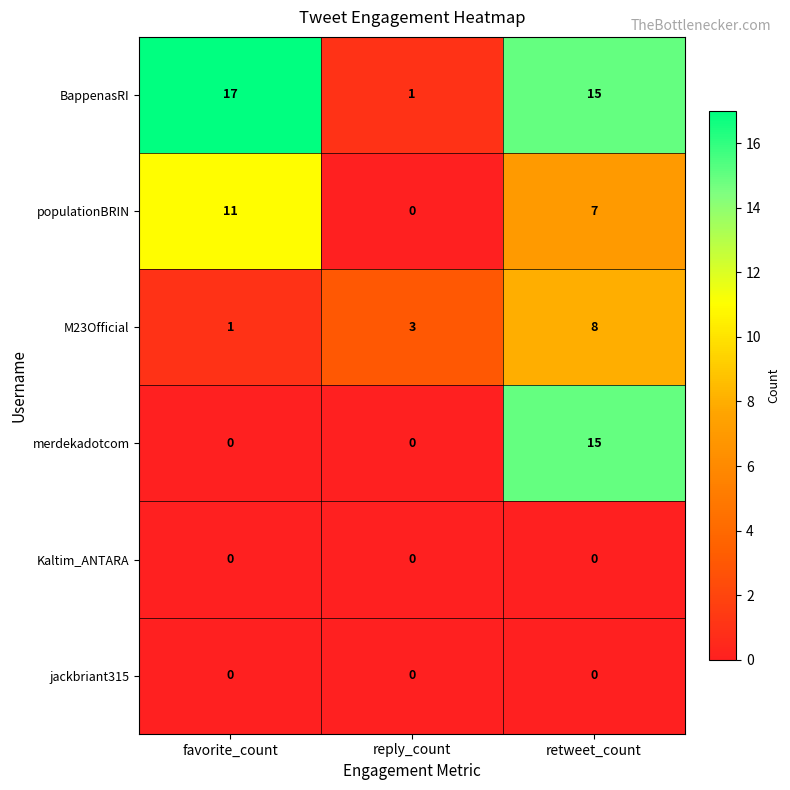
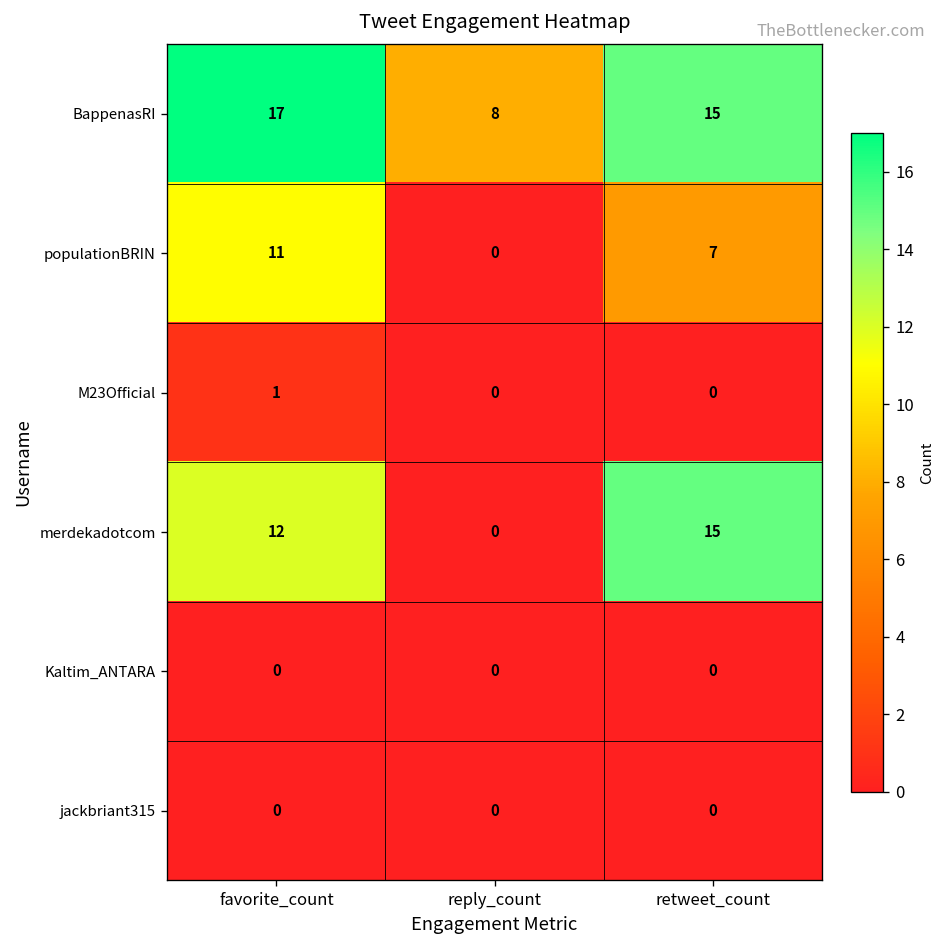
BappenasRI, reply_count: 1 -> 8
M23Official, reply_count: 3 -> 0
M23Official, retweet_count: 8 -> 0
merdekadotcom, favorite_count: 0 -> 12
